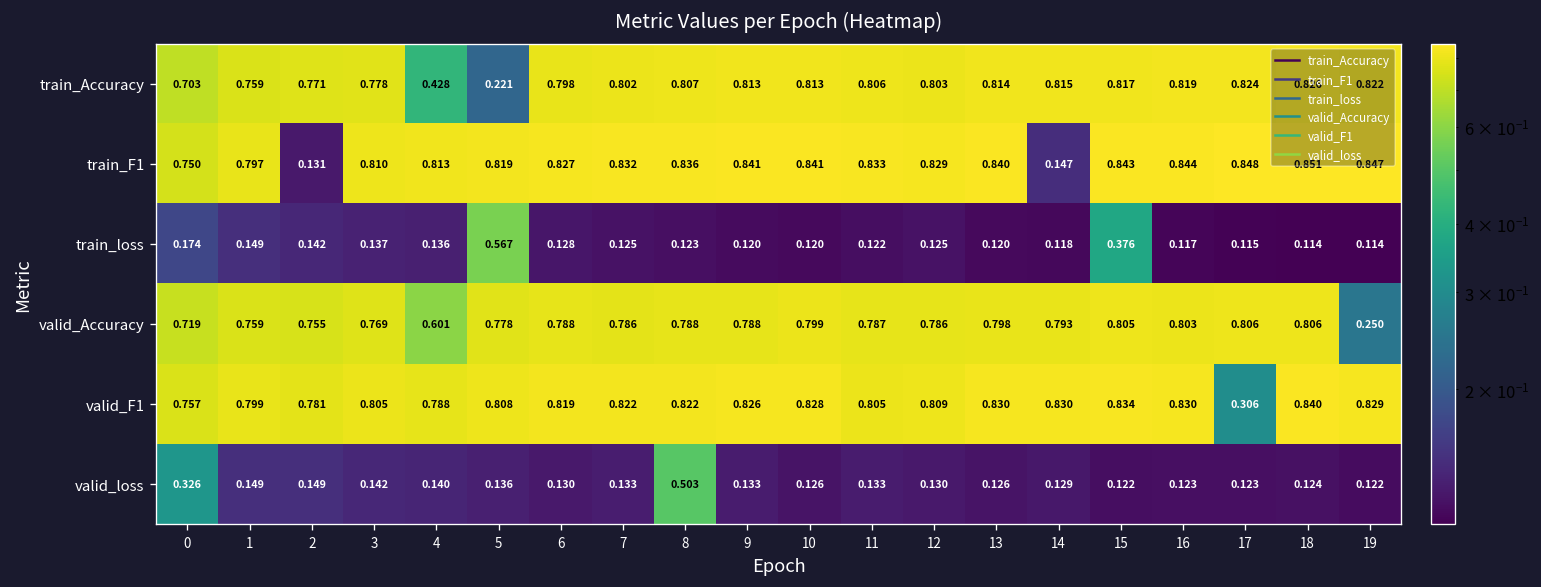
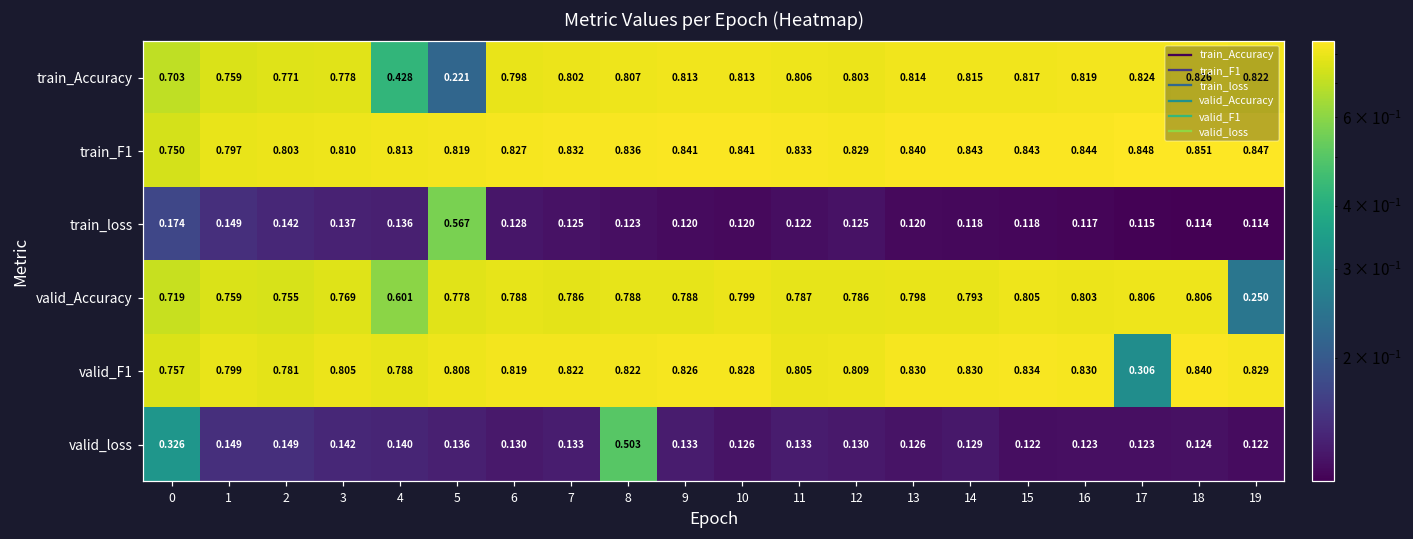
train_F1, 2: 0.131 -> 0.803
train_F1, 14: 0.147 -> 0.843
train_loss, 15: 0.376 -> 0.118
